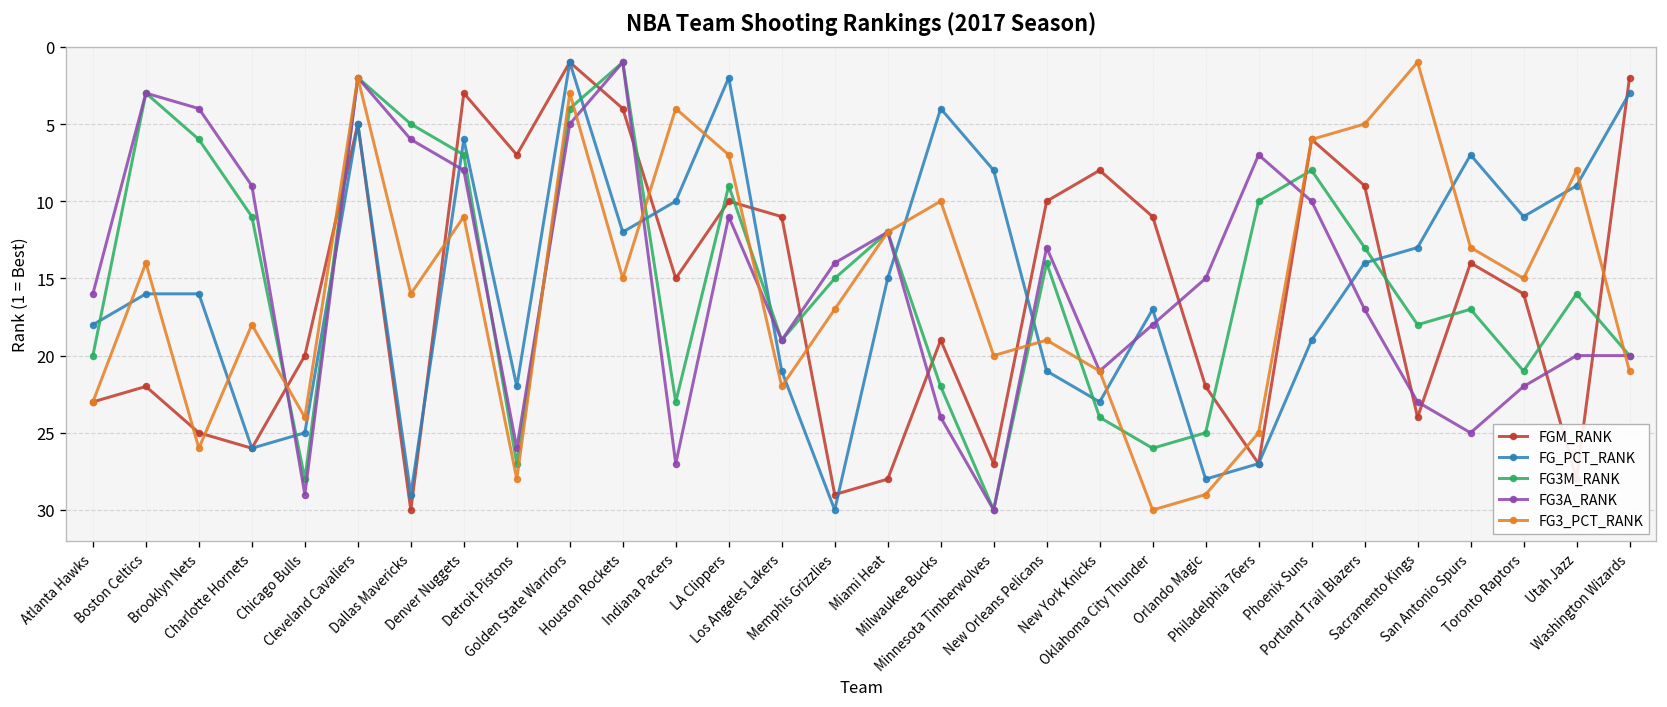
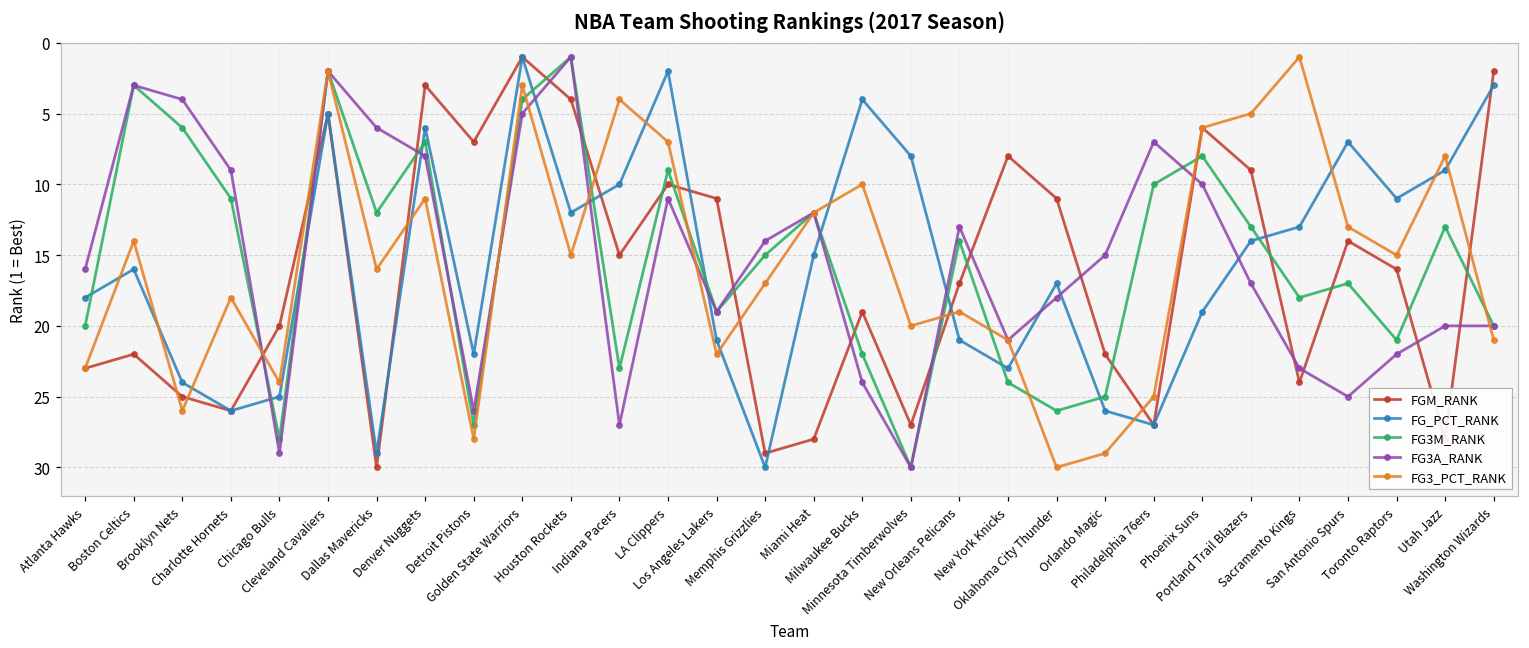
FG_PCT_RANK, Brooklyn Nets: 16 -> 24
FG3M_RANK, Dallas Mavericks: 5 -> 12
FGM_RANK, New Orleans Pelicans: 10 -> 17
FG_PCT_RANK, Orlando Magic: 28 -> 26
FG3M_RANK, Utah Jazz: 16 -> 13
